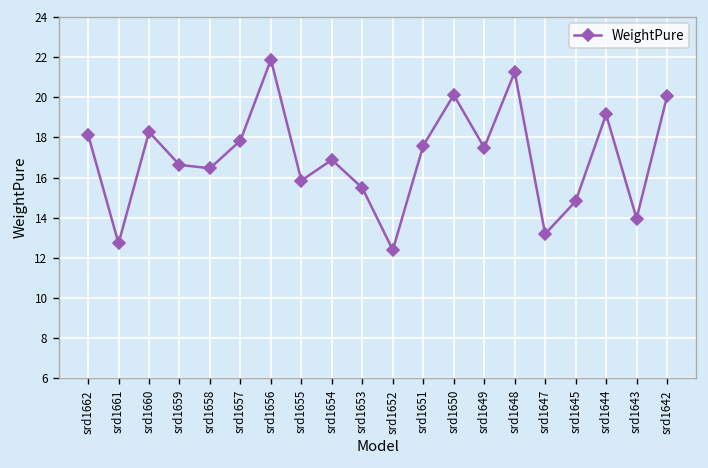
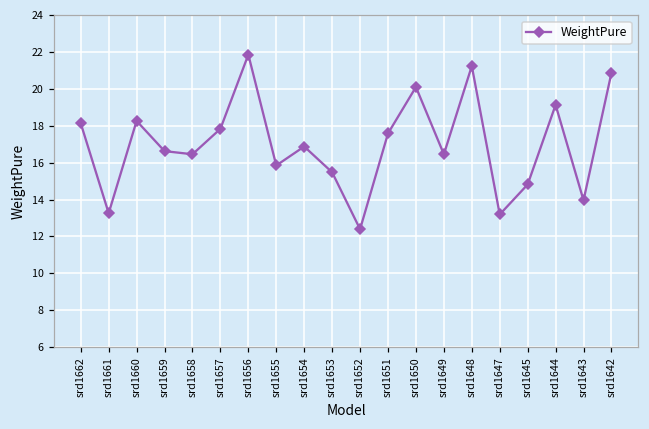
srd1661: 12.7 -> 13.3
srd1649: 17.5 -> 16.5
srd1642: 20.0 -> 20.9
